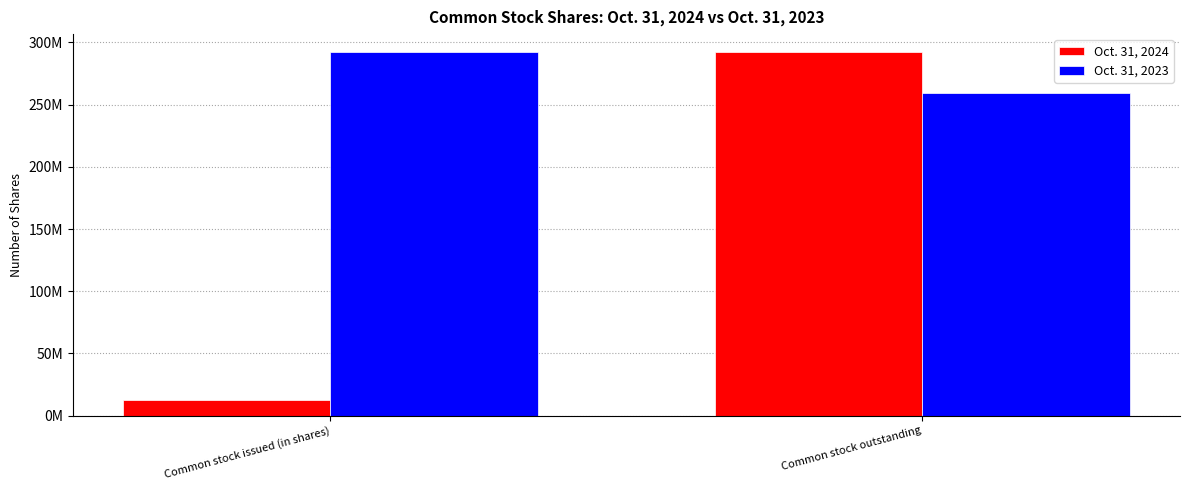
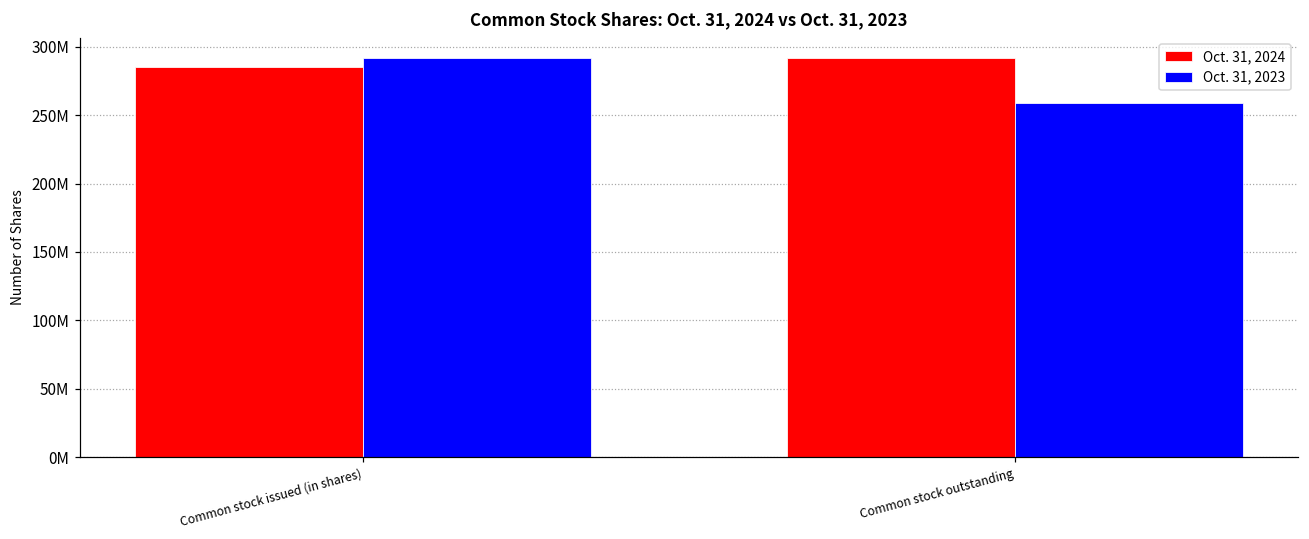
Oct. 31, 2024, Common stock issued (in shares): 13000000 -> 285000000
